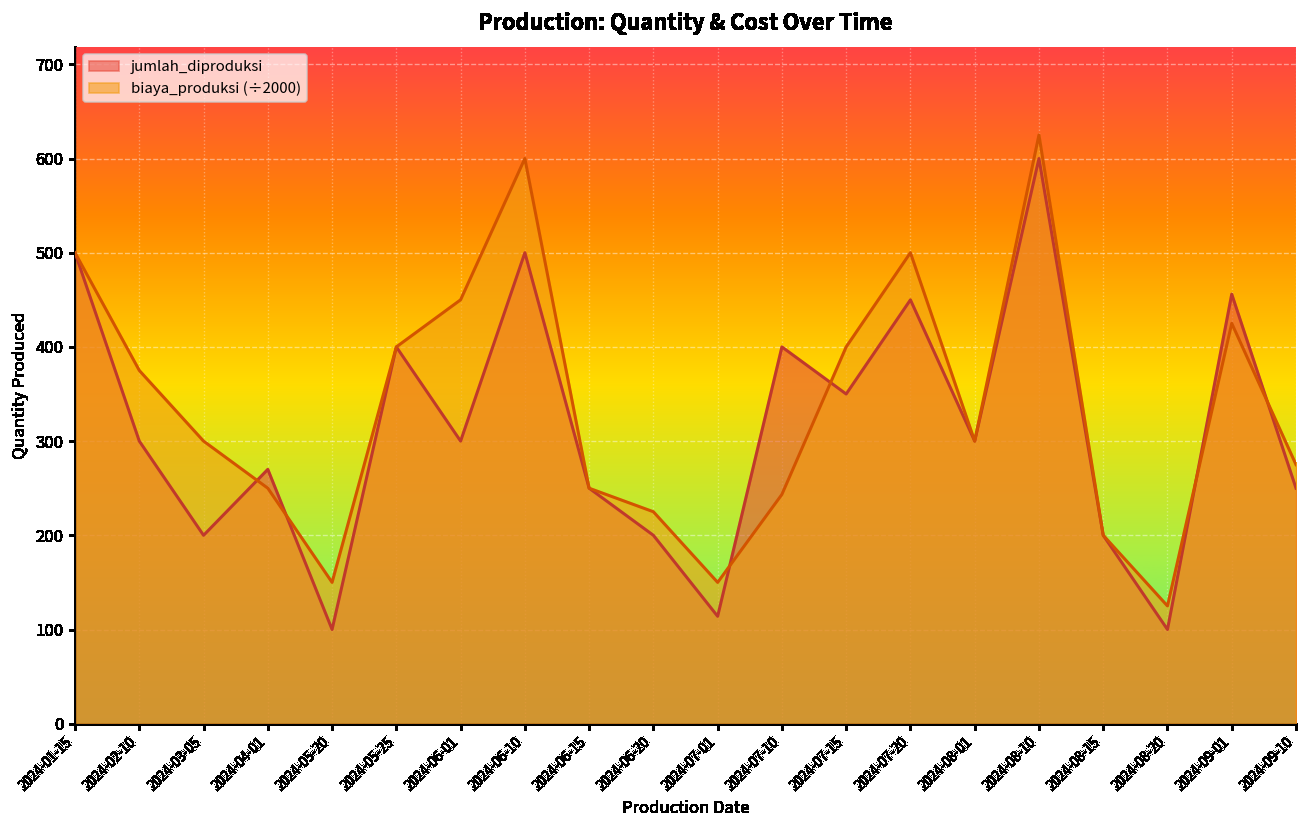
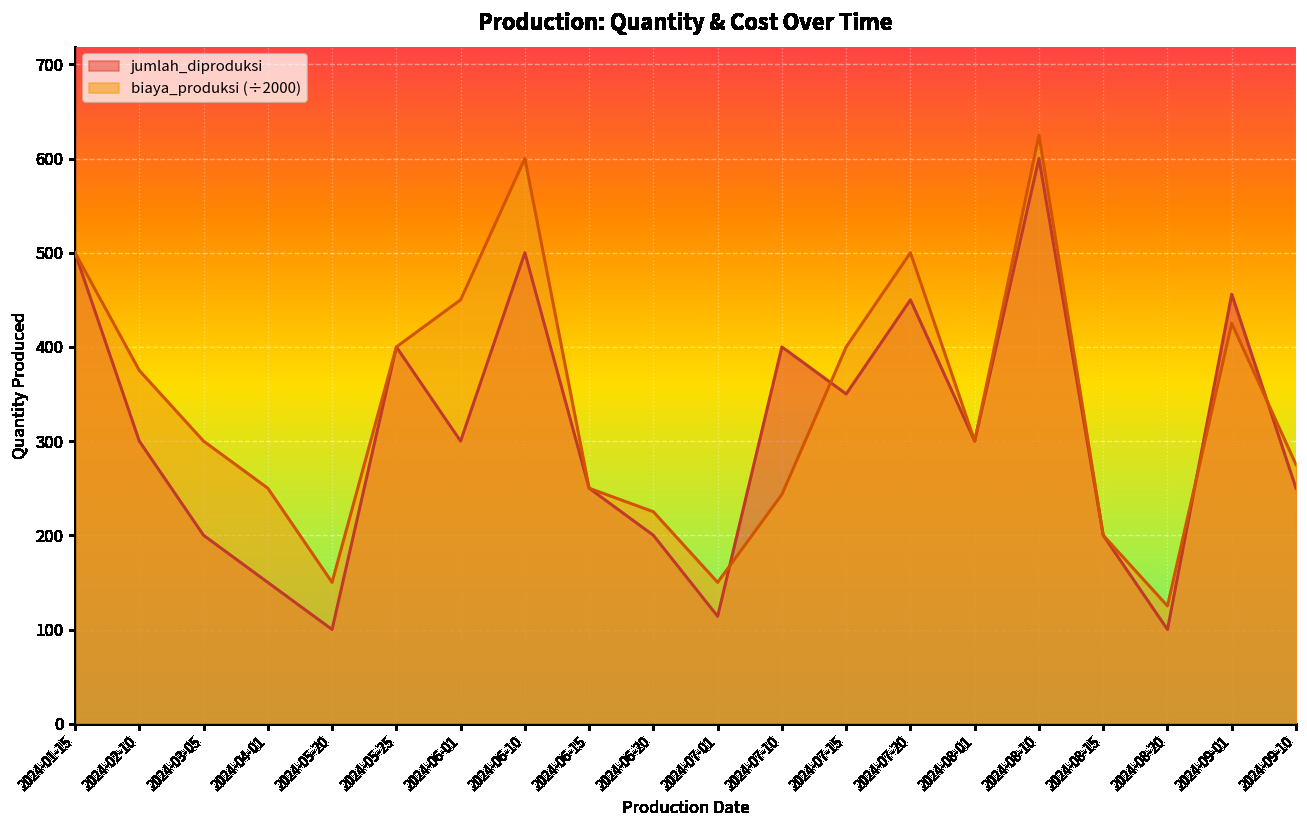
jumlah_diproduksi, 2024-04-01: 270 -> 150
